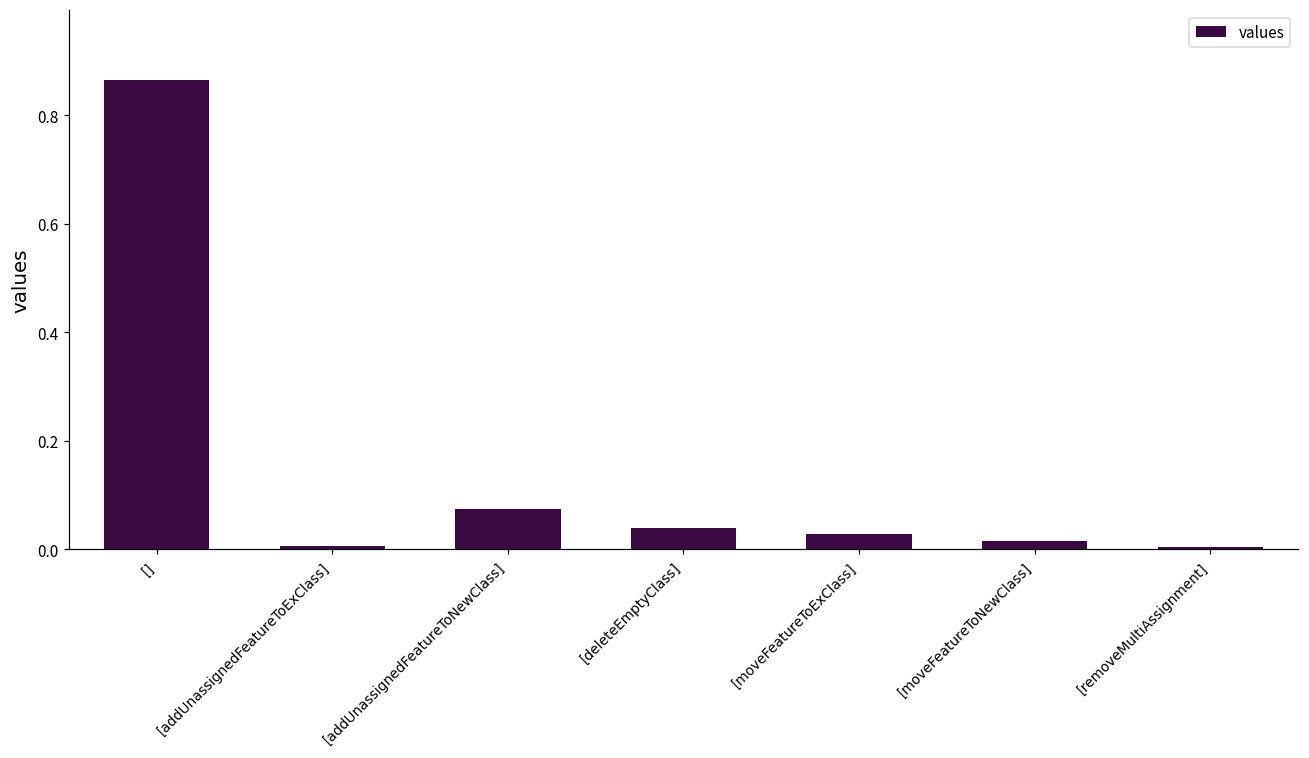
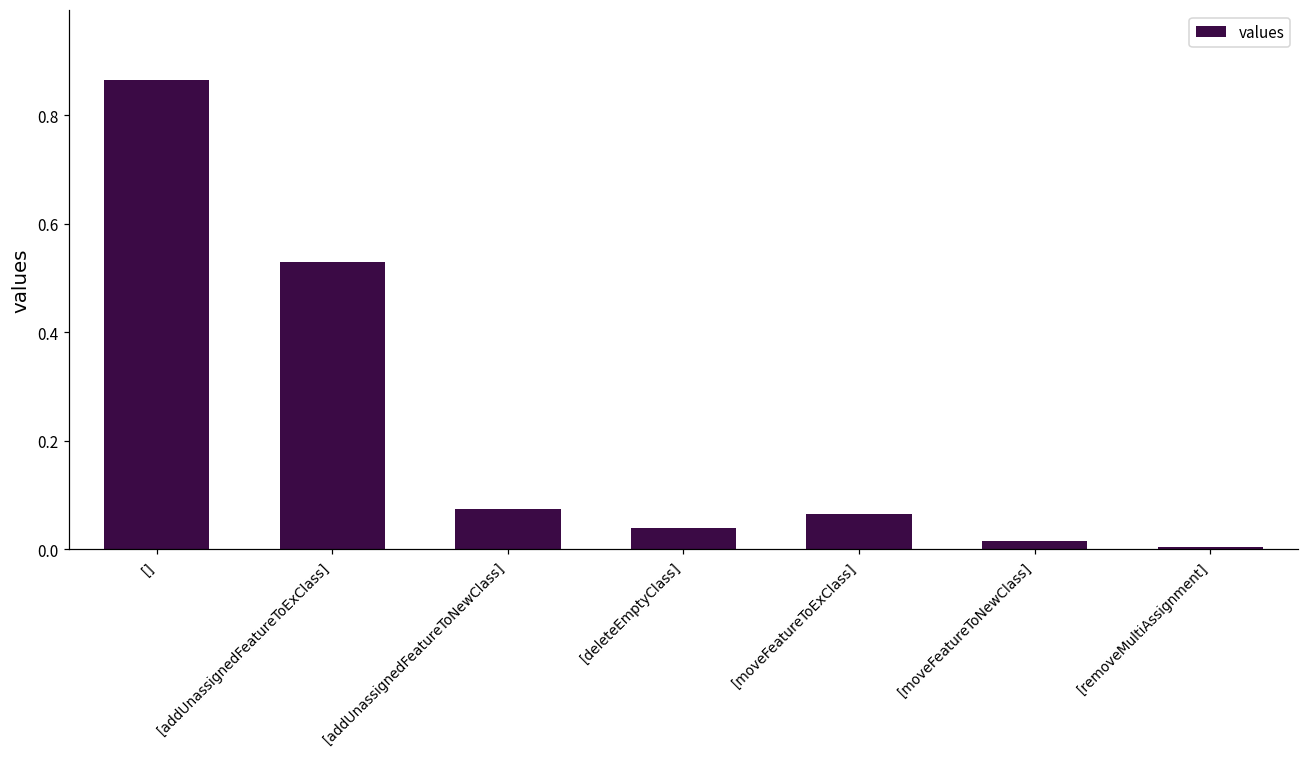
[addUnassignedFeatureToExClass]: 0.01 -> 0.53
[moveFeatureToExClass]: 0.03 -> 0.06
